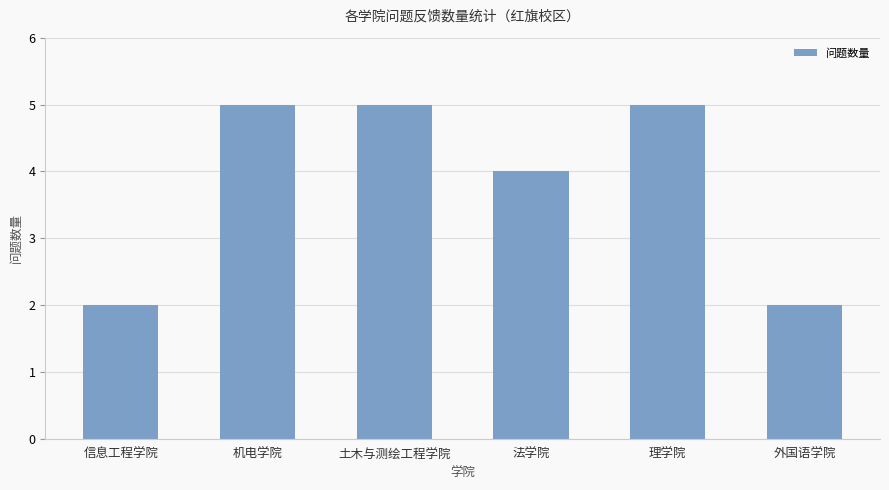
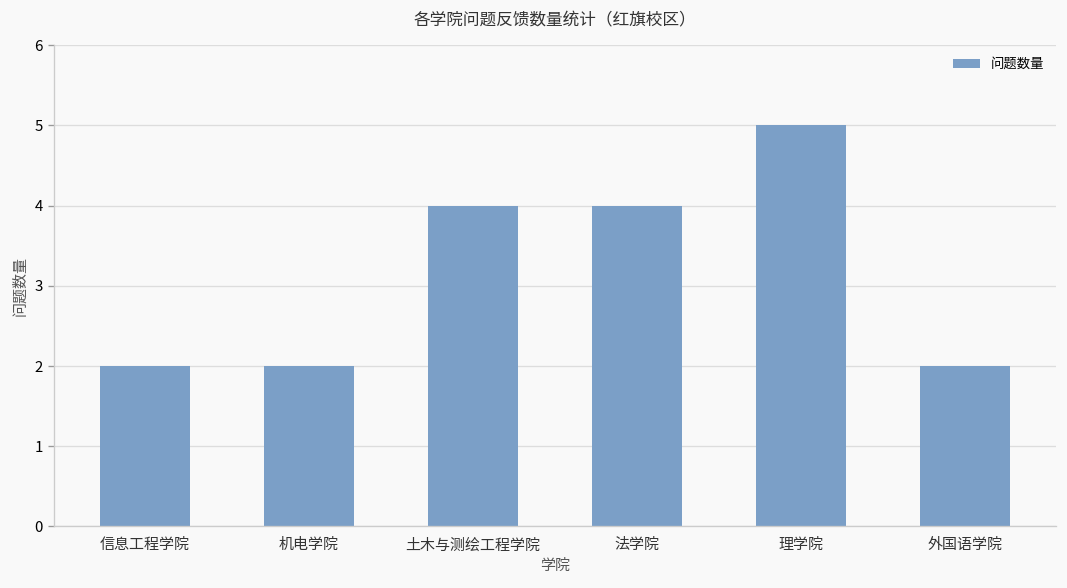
机电学院: 5 -> 2
土木与测绘工程学院: 5 -> 4
